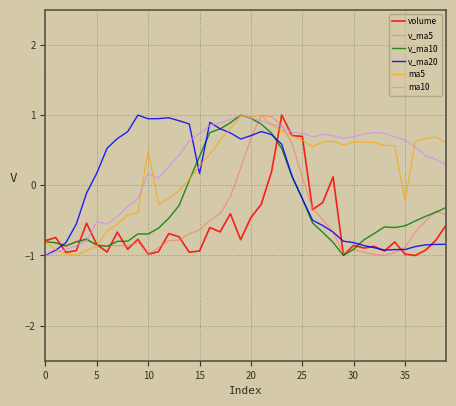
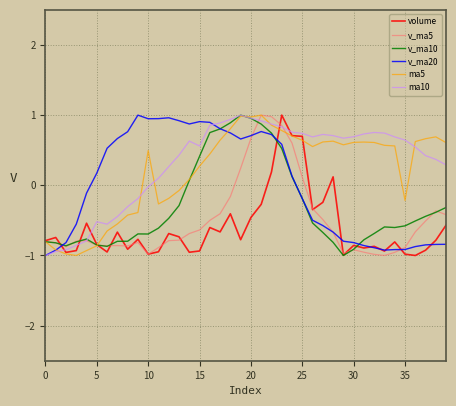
ma10, 10: 0.2 -> 0.0
v_ma20, 15: 0.2 -> 0.9
ma10, 15: 0.7 -> 0.6
